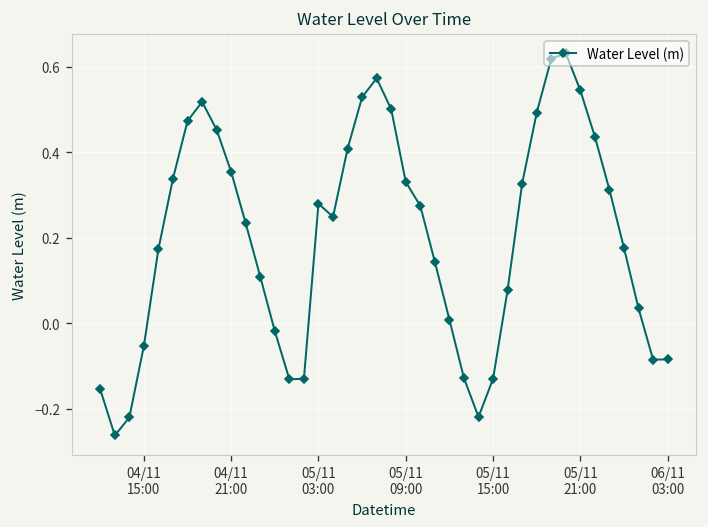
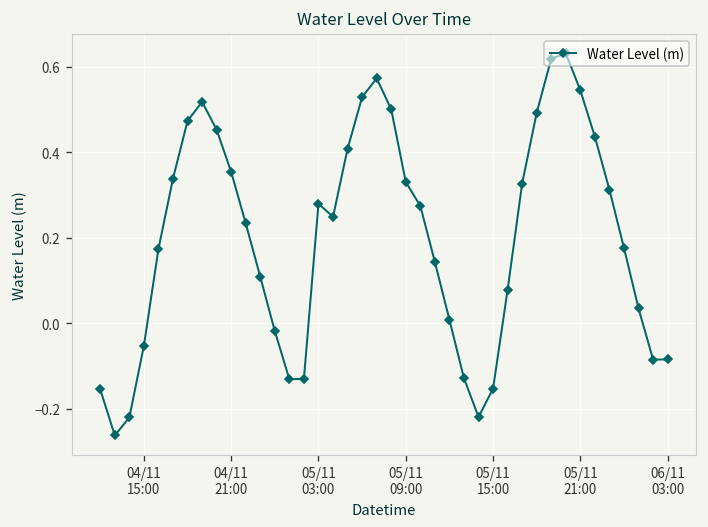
05/11 15:00: -0.13 -> -0.15
